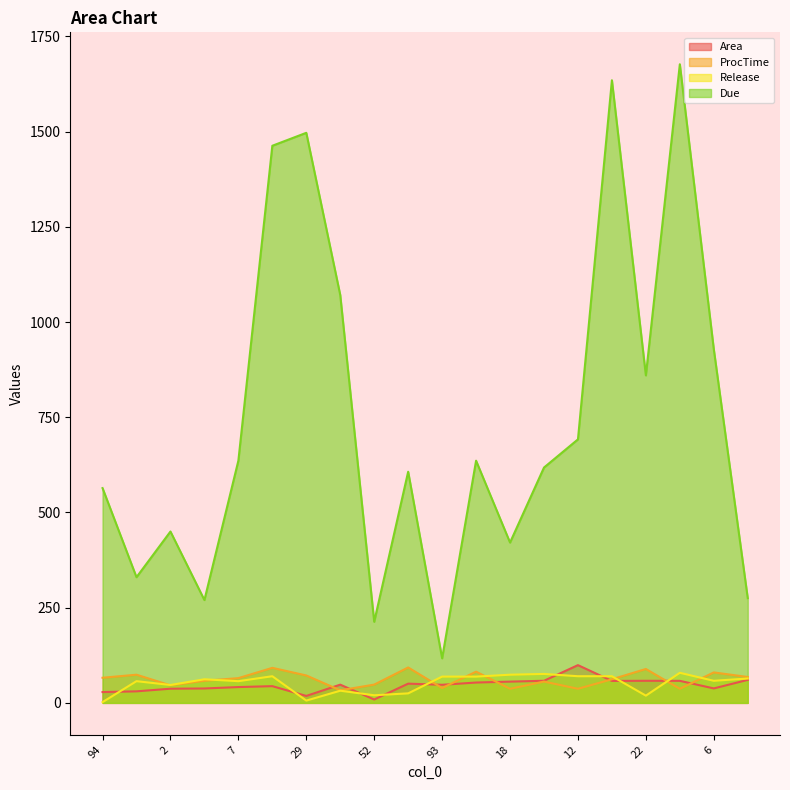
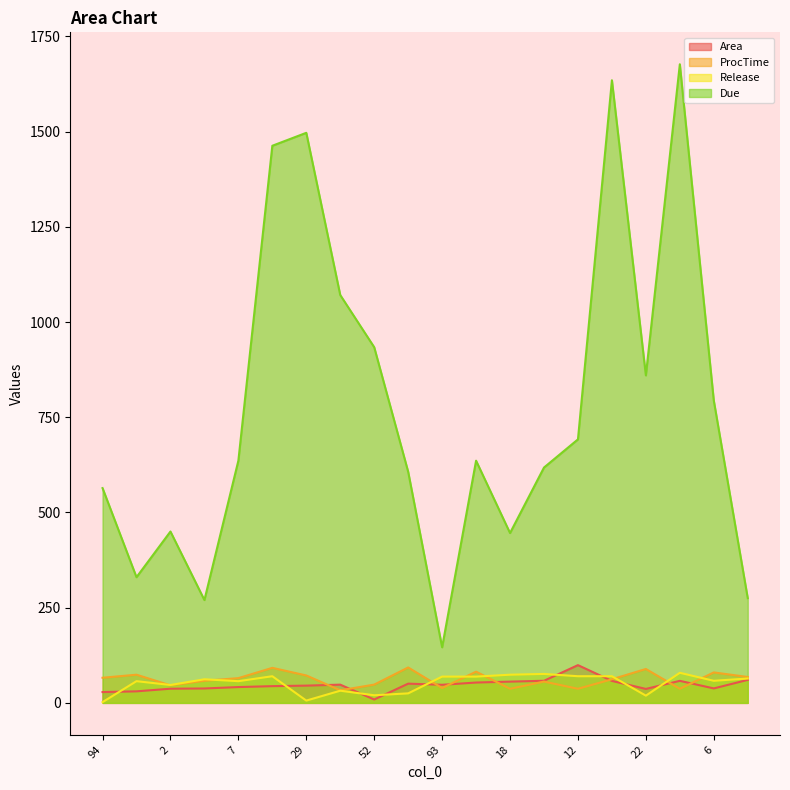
Area, 29: 20 -> 50
Due, 52: 210 -> 930
Due, 93: 120 -> 150
Due, 18: 420 -> 450
Area, 22: 60 -> 40
Due, 6: 930 -> 790
